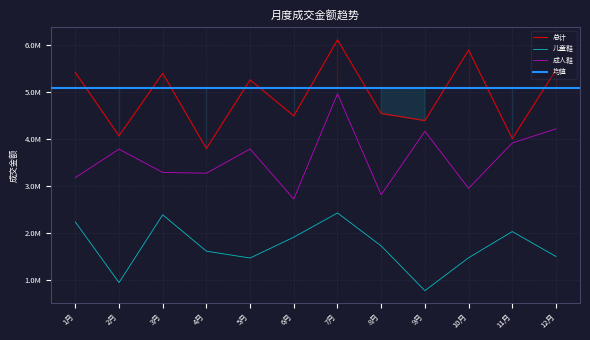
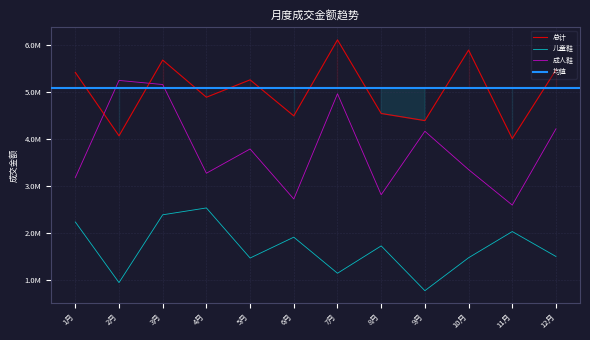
成人鞋, 2月: 3800000 -> 5200000
总计, 3月: 5400000 -> 5700000
成人鞋, 3月: 3300000 -> 5200000
总计, 4月: 3800000 -> 4900000
儿童鞋, 4月: 1600000 -> 2500000
儿童鞋, 7月: 2400000 -> 1100000
成人鞋, 10月: 3000000 -> 3300000
成人鞋, 11月: 3900000 -> 2600000
